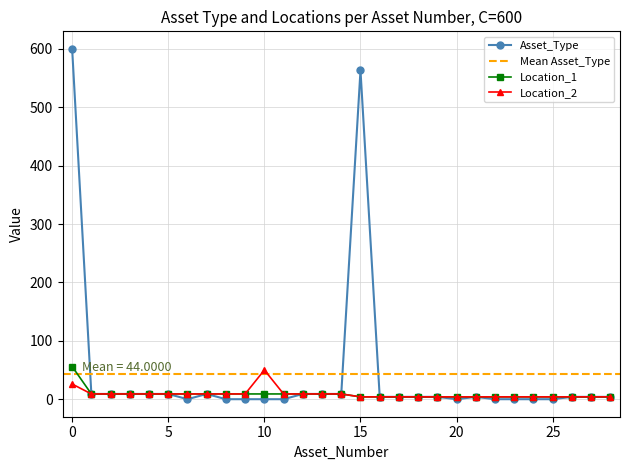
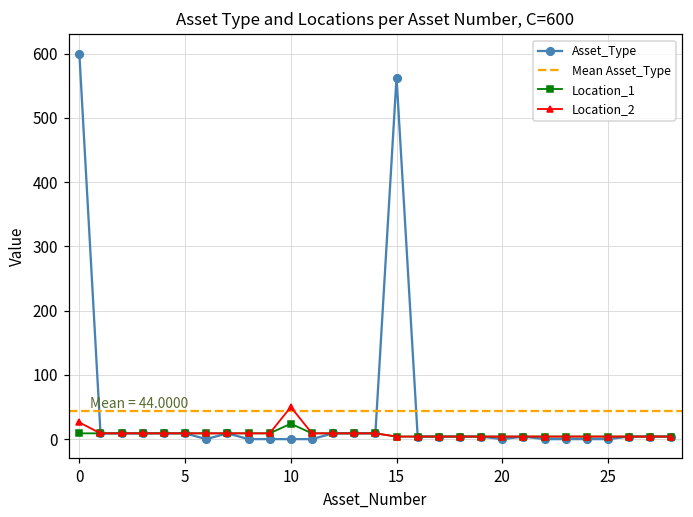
Location_1, 0: 60 -> 10
Location_1, 10: 10 -> 20
